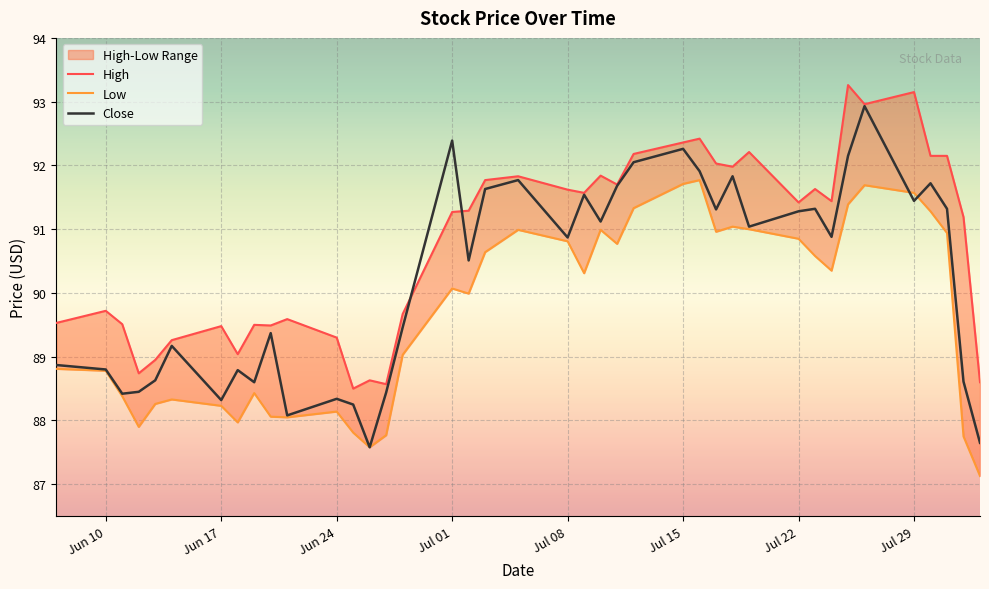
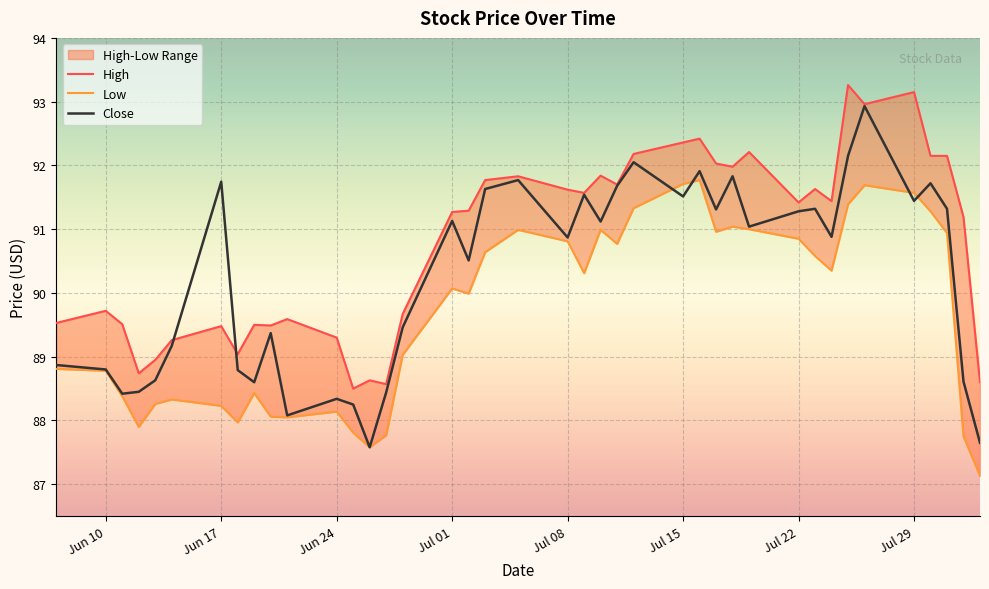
Close, Jun 17: 88.3 -> 91.7
Close, Jul 01: 92.4 -> 91.1
Close, Jul 15: 92.3 -> 91.5
